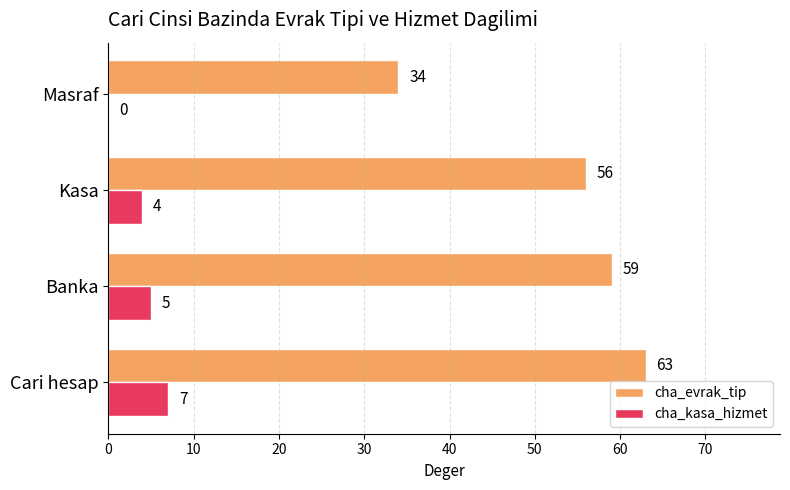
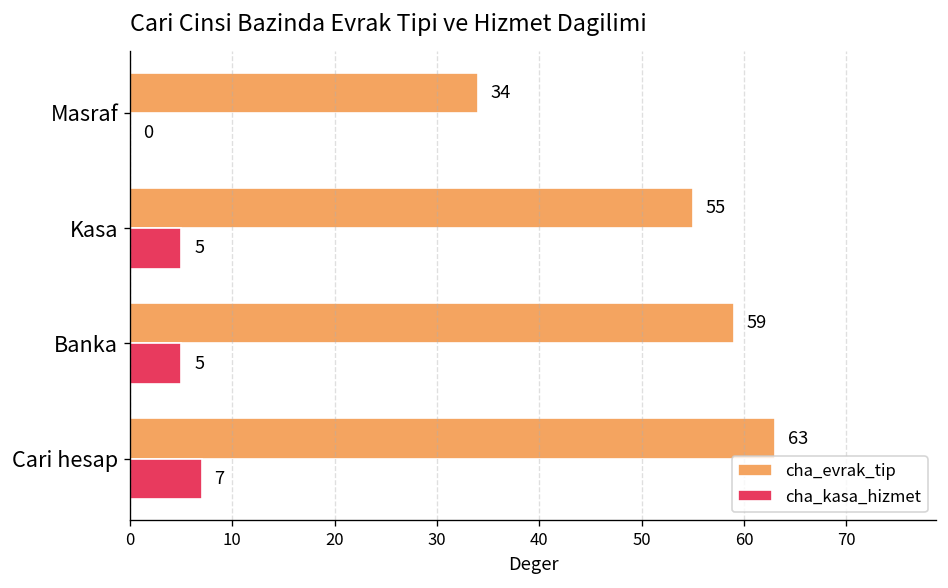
cha_evrak_tip, Kasa: 56 -> 55
cha_kasa_hizmet, Kasa: 4 -> 5
